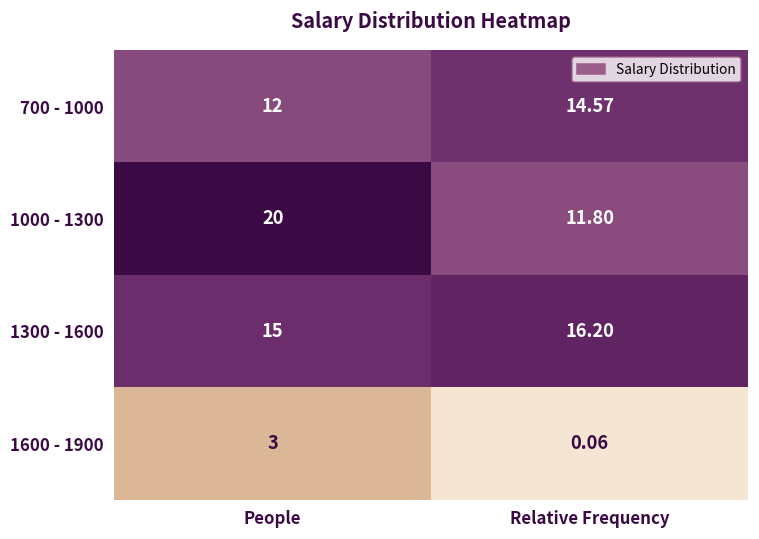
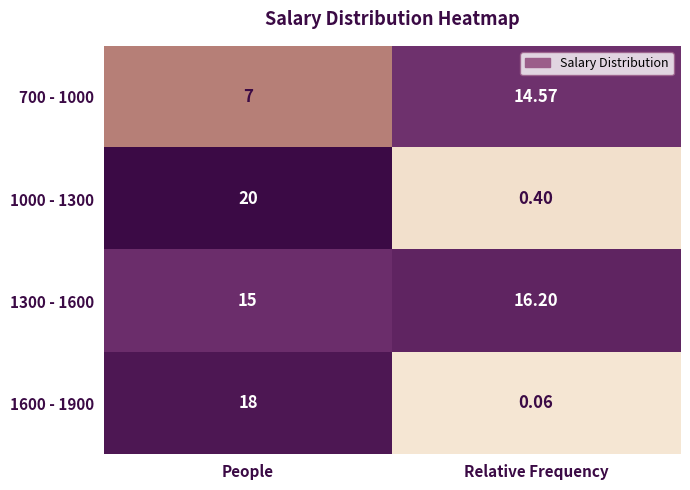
700 - 1000, People: 12 -> 7
1000 - 1300, Relative Frequency: 11.80 -> 0.40
1600 - 1900, People: 3 -> 18
